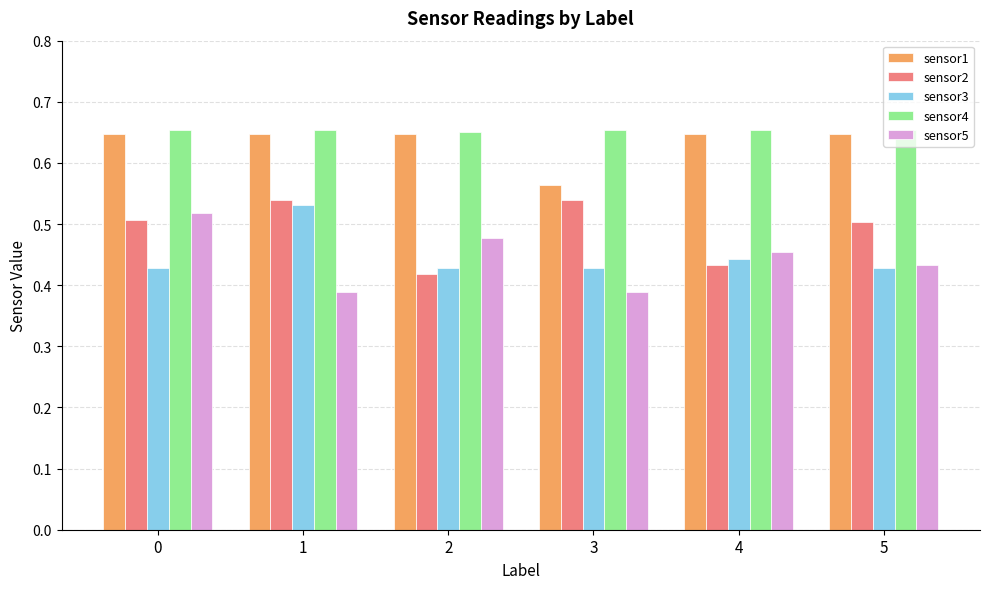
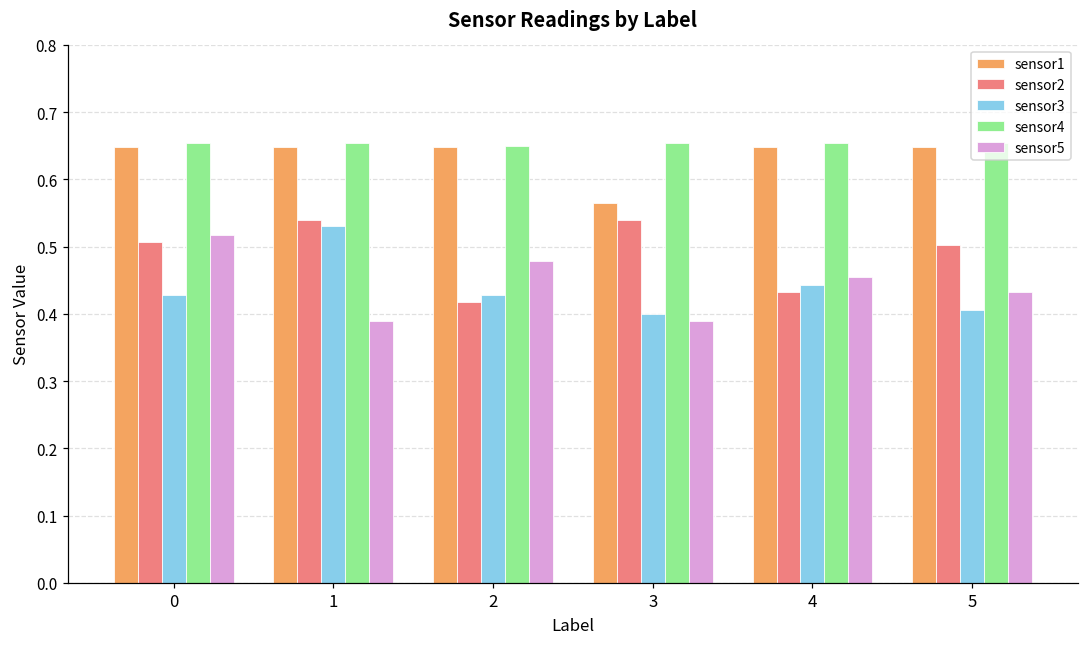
sensor3, 3: 0.43 -> 0.40
sensor3, 5: 0.43 -> 0.41
